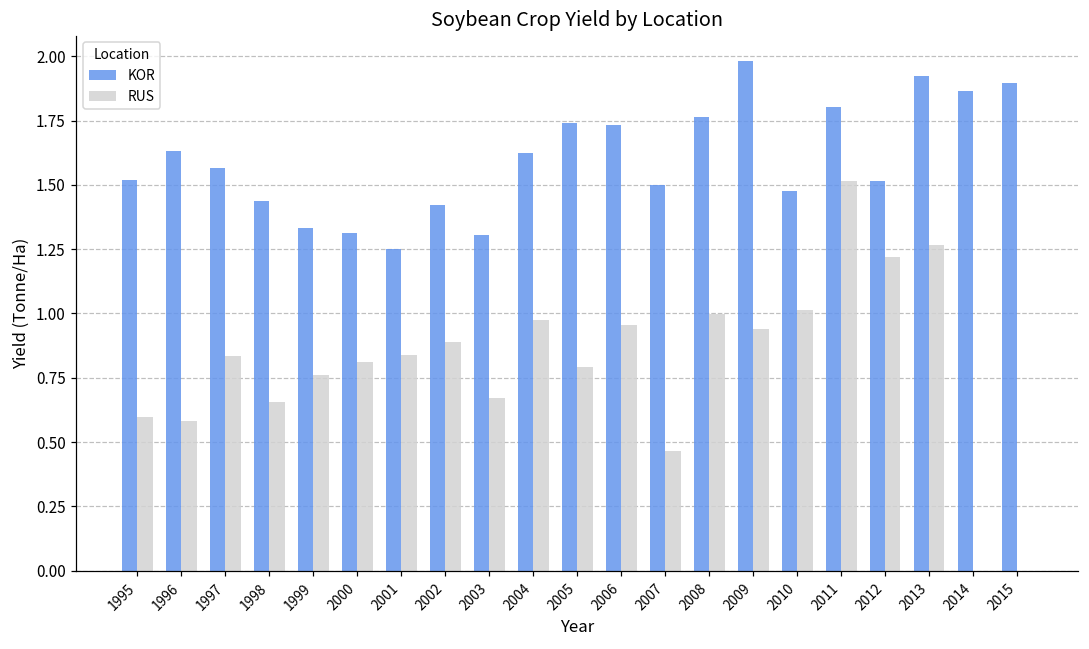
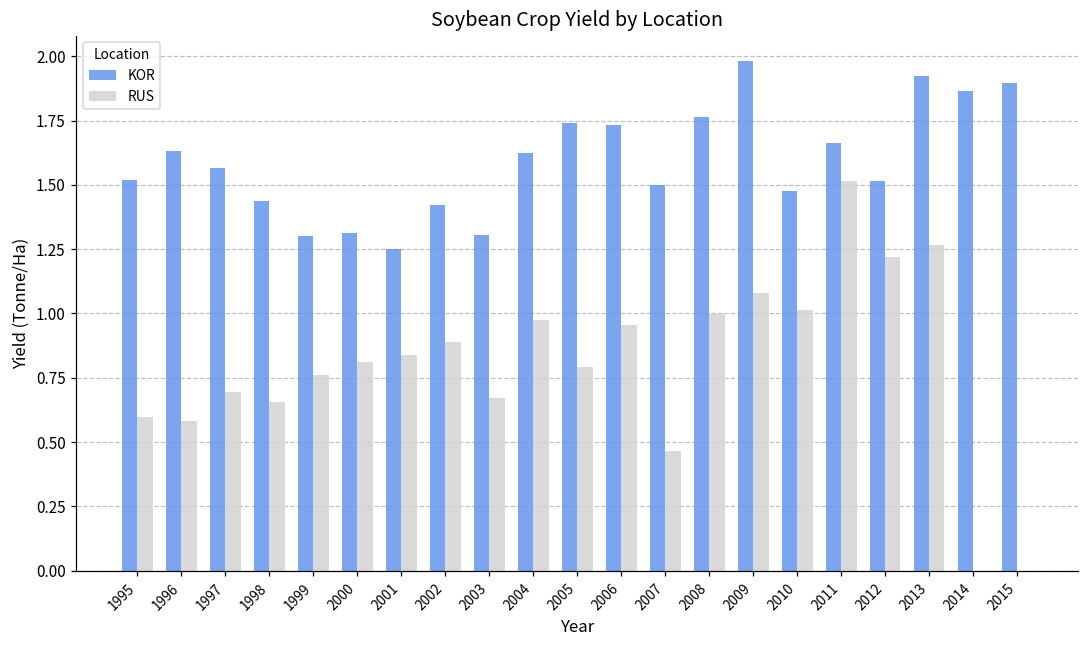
RUS, 1997: 0.84 -> 0.69
KOR, 1999: 1.33 -> 1.30
RUS, 2009: 0.94 -> 1.08
KOR, 2011: 1.80 -> 1.66
